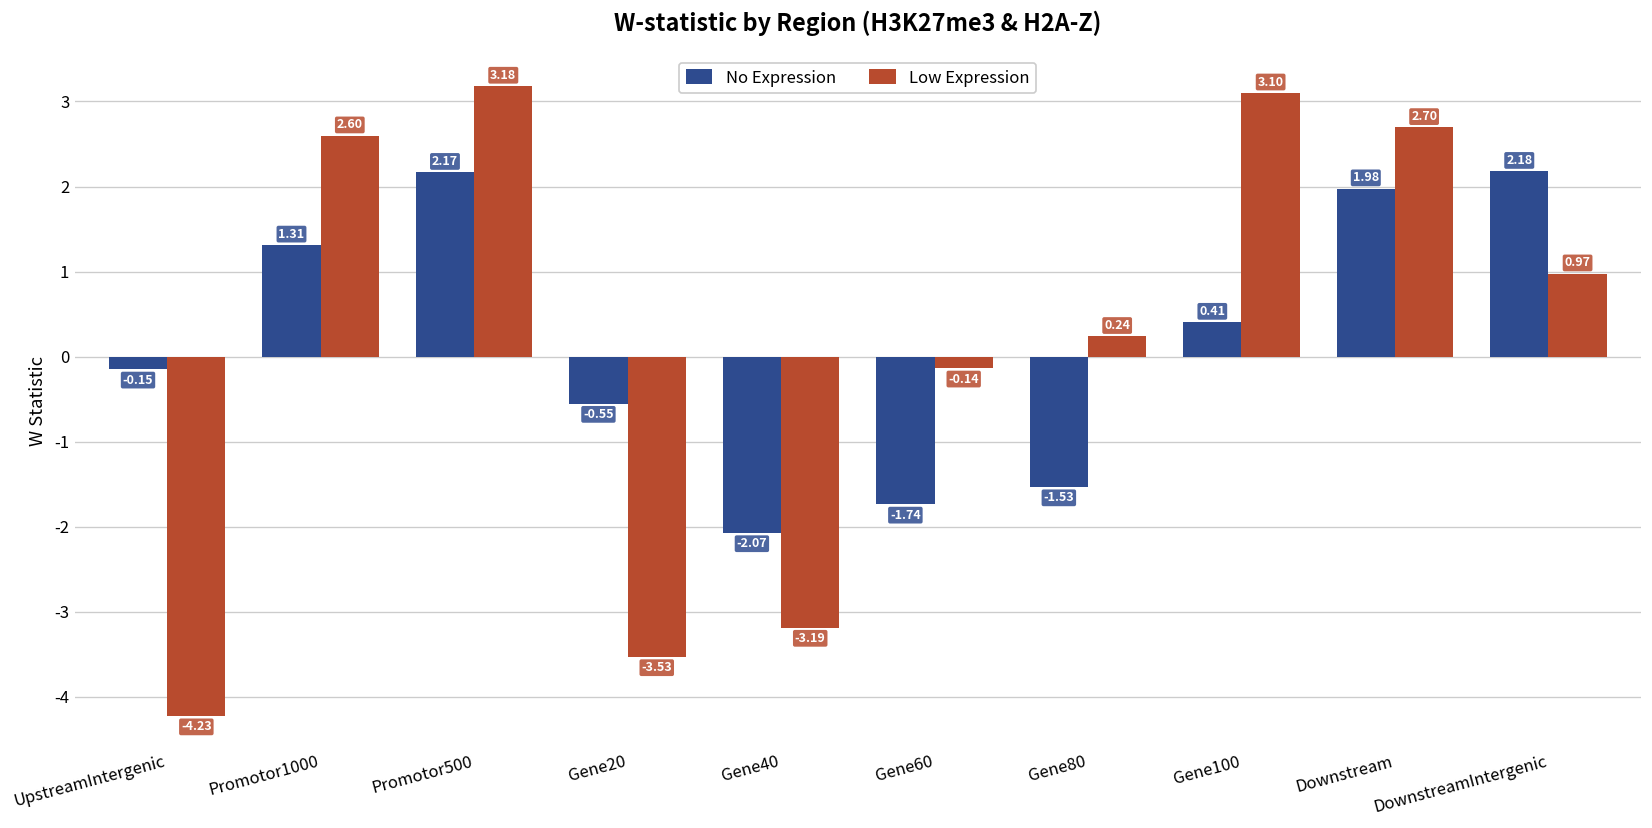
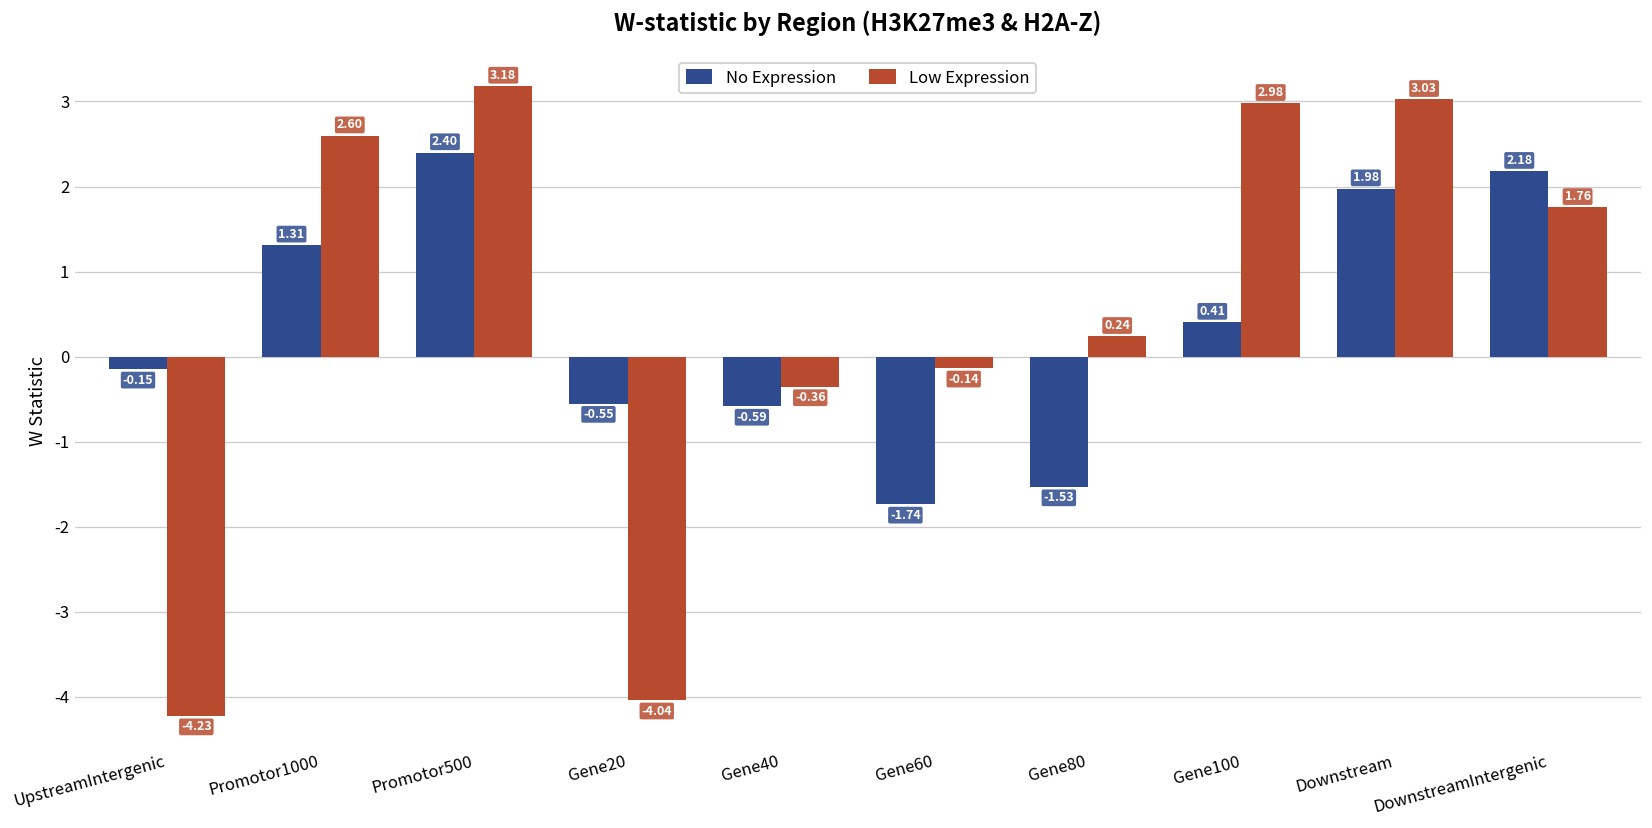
No Expression, Promotor500: 2.17 -> 2.40
Low Expression, Gene20: -3.53 -> -4.04
No Expression, Gene40: -2.07 -> -0.59
Low Expression, Gene40: -3.19 -> -0.36
Low Expression, Gene100: 3.10 -> 2.98
Low Expression, Downstream: 2.70 -> 3.03
Low Expression, DownstreamIntergenic: 0.97 -> 1.76
